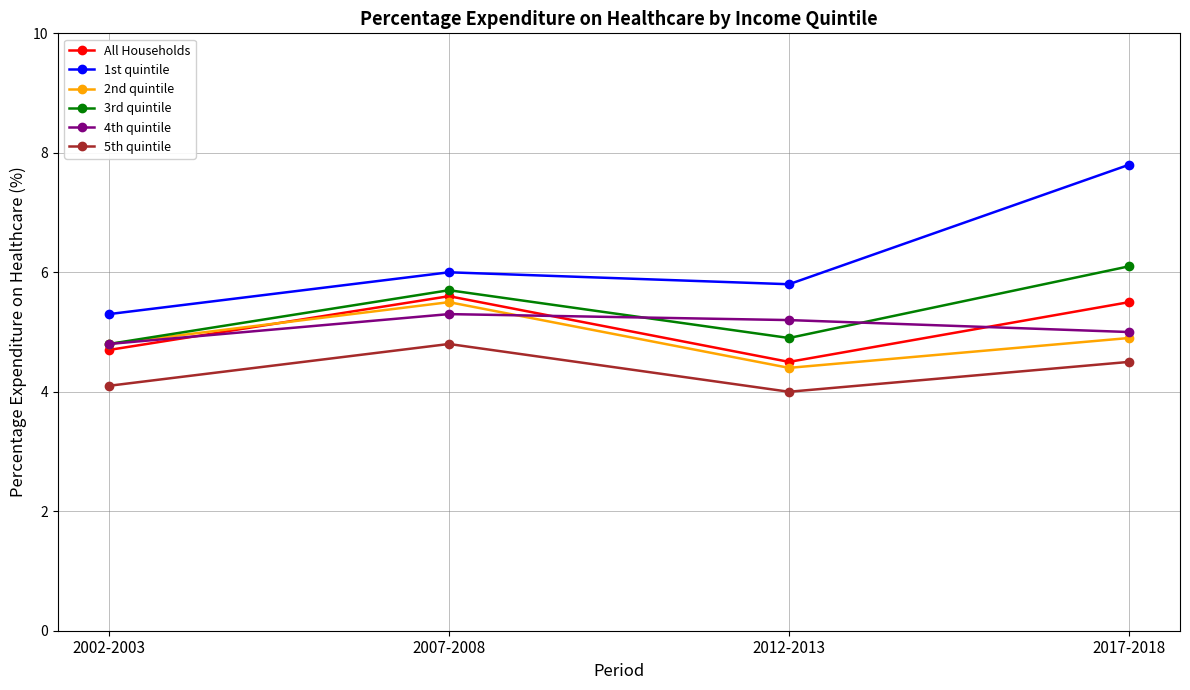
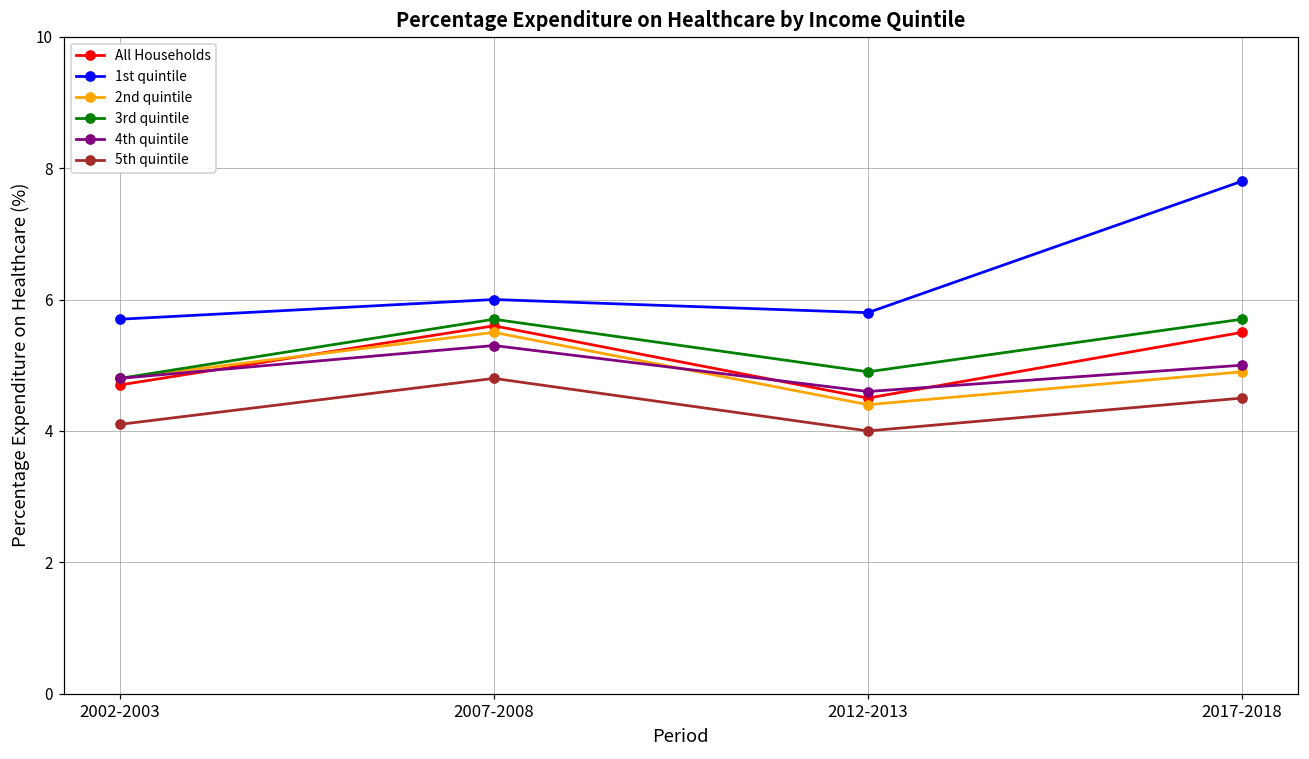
1st quintile, 2002-2003: 5.3 -> 5.7
4th quintile, 2012-2013: 5.2 -> 4.6
3rd quintile, 2017-2018: 6.1 -> 5.7
